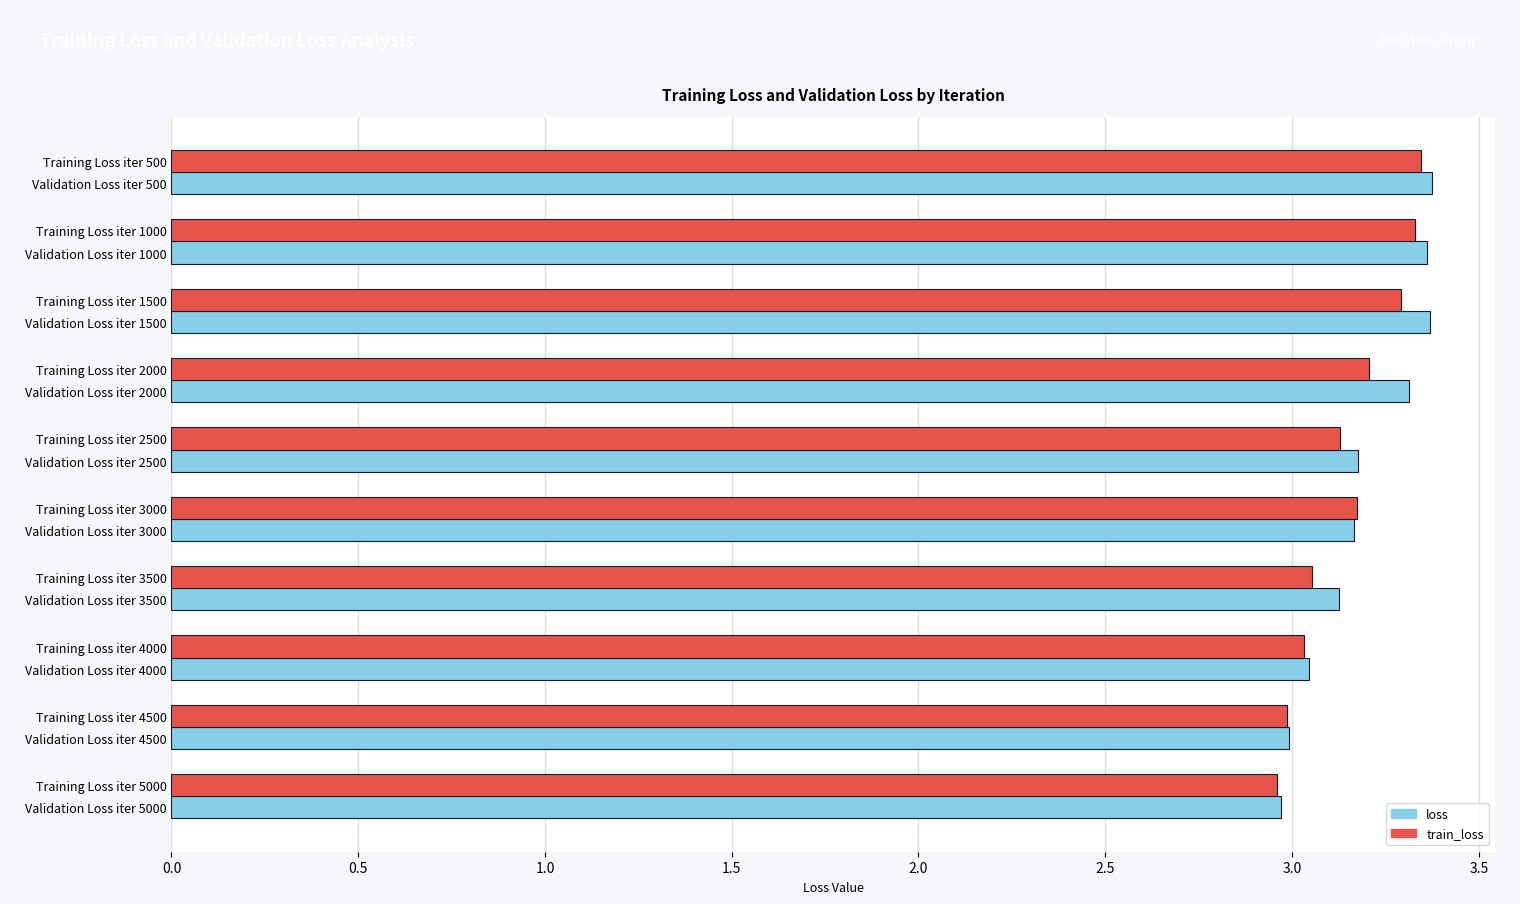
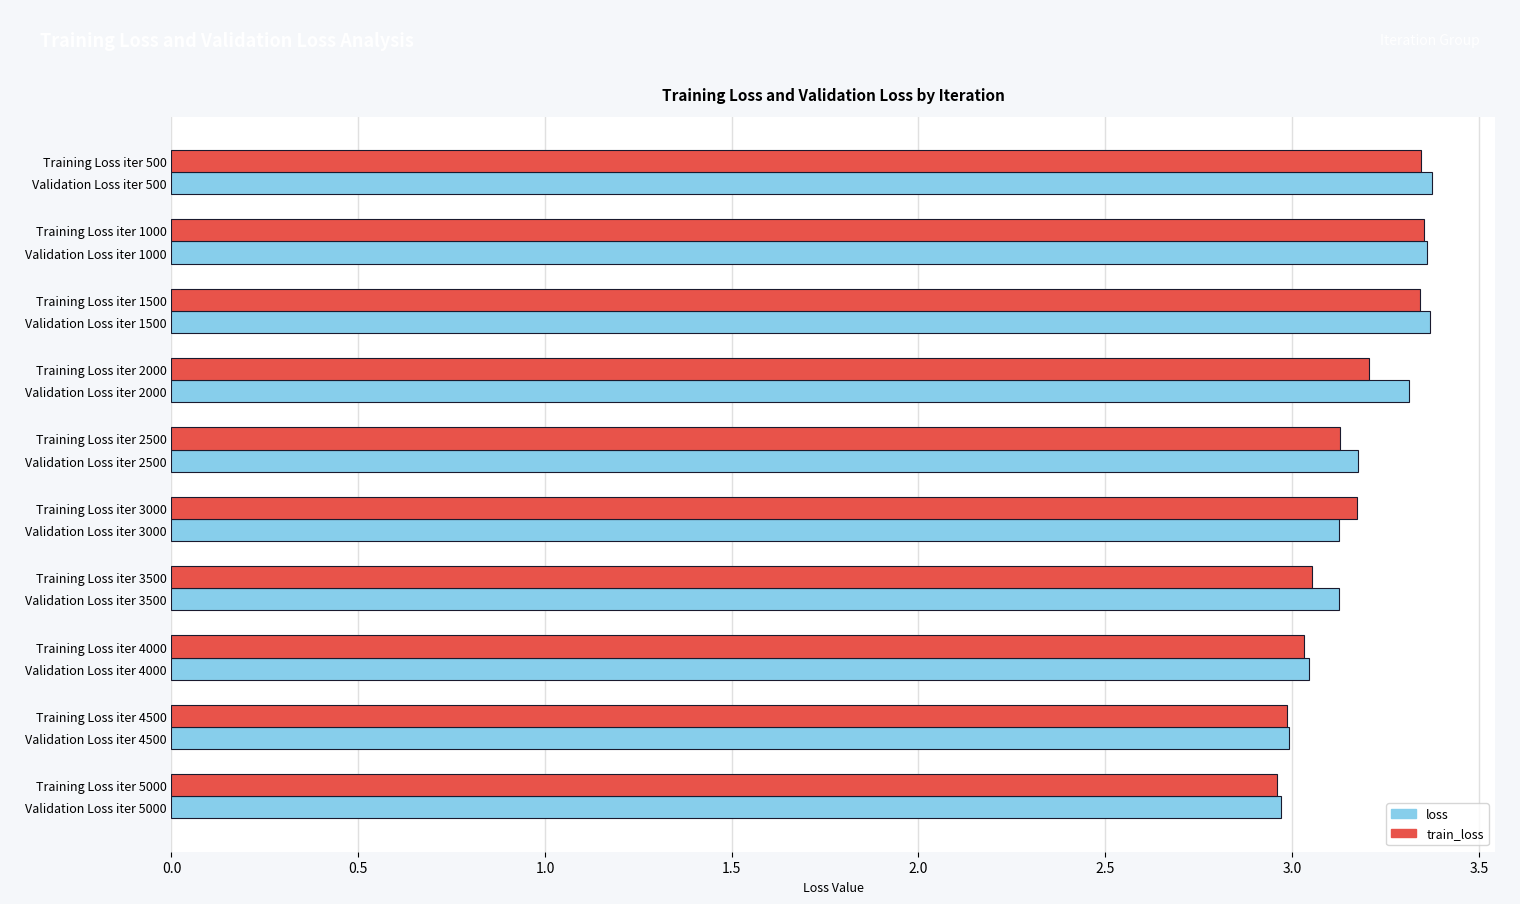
train_loss, Training Loss iter 1000: 3.33 -> 3.35
train_loss, Training Loss iter 1500: 3.29 -> 3.34
loss, Validation Loss iter 3000: 3.16 -> 3.13
